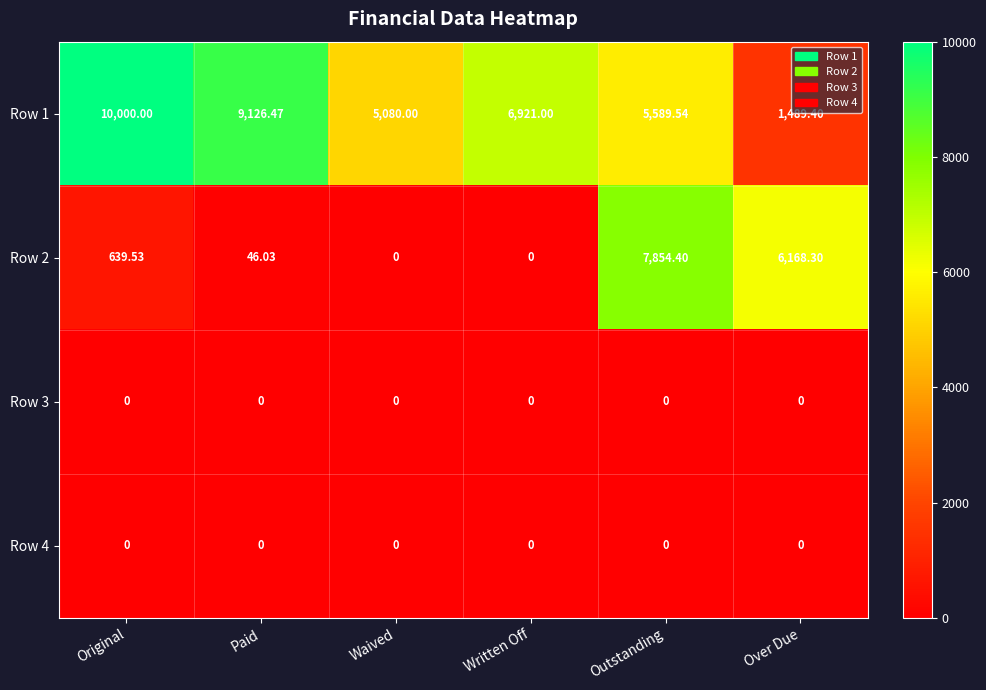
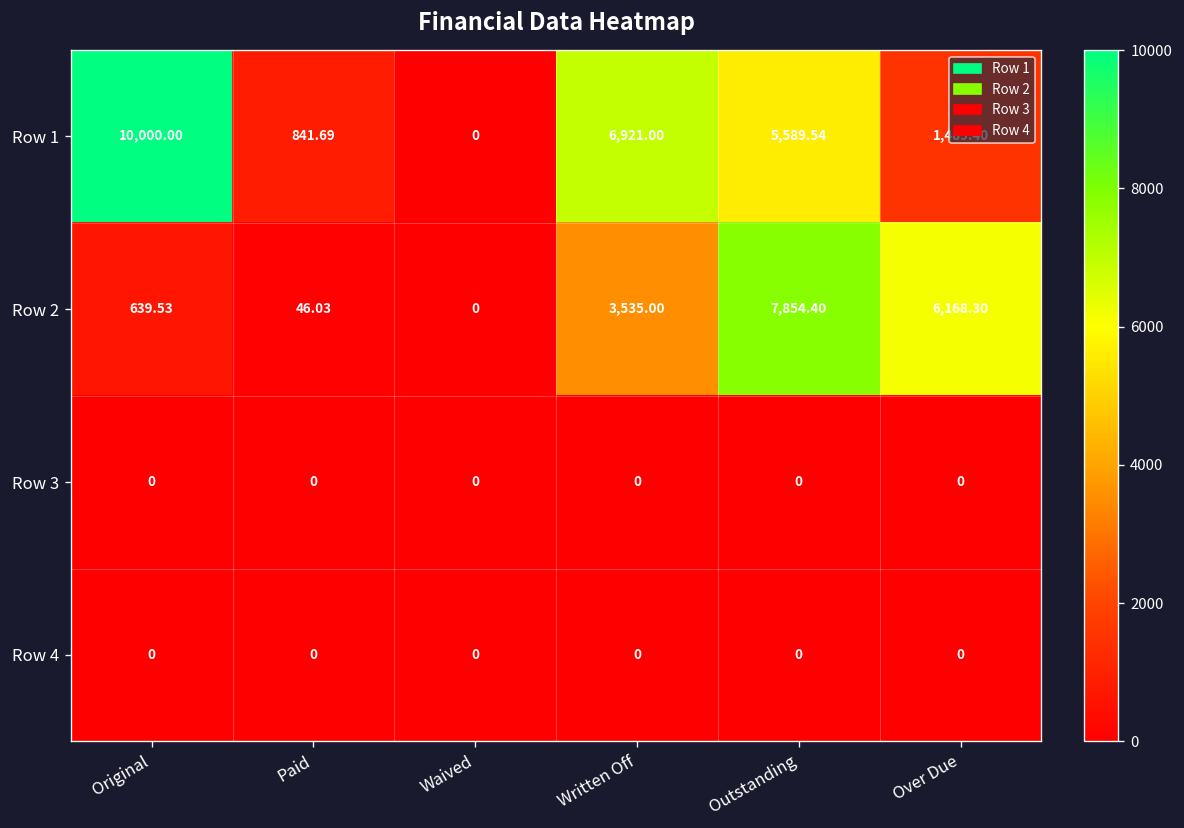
Row 1, Paid: 9,126.47 -> 841.69
Row 1, Waived: 5,080.00 -> 0
Row 2, Written Off: 0 -> 3,535.00
